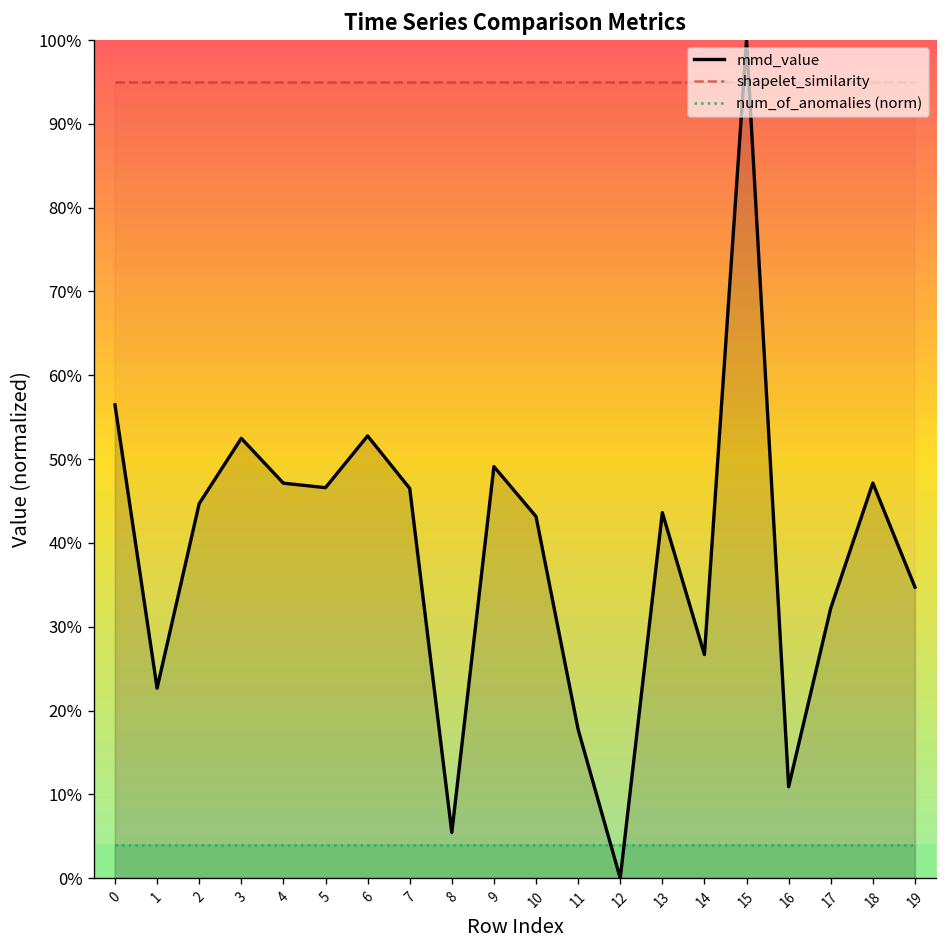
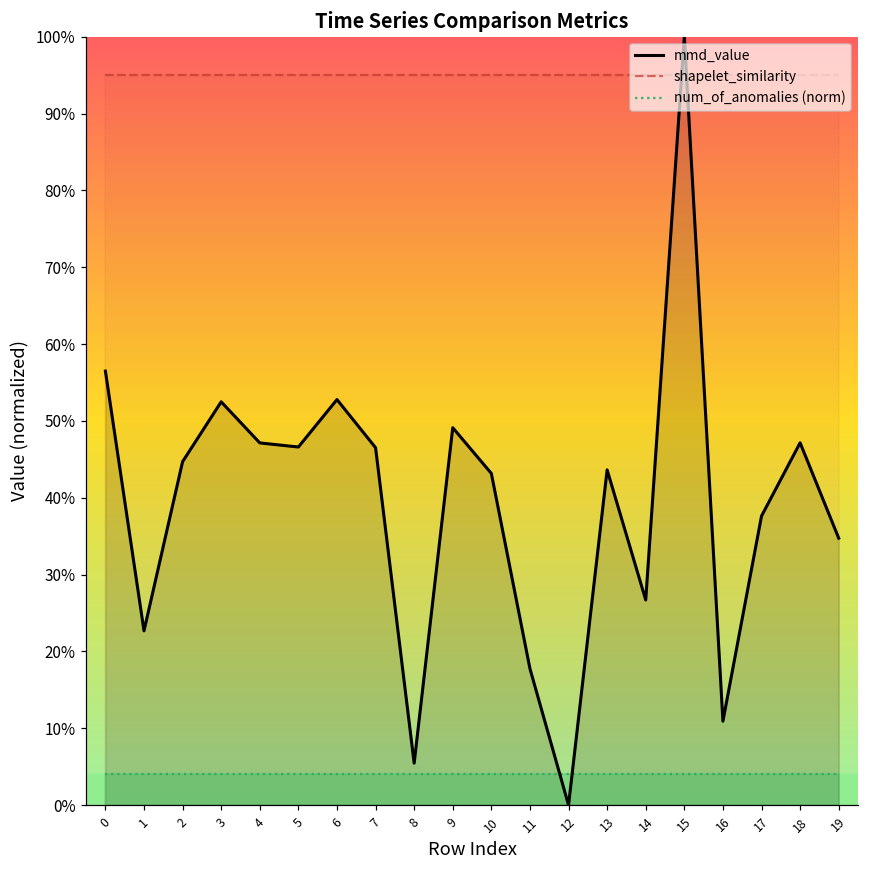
mmd_value, 17: 32% -> 38%
